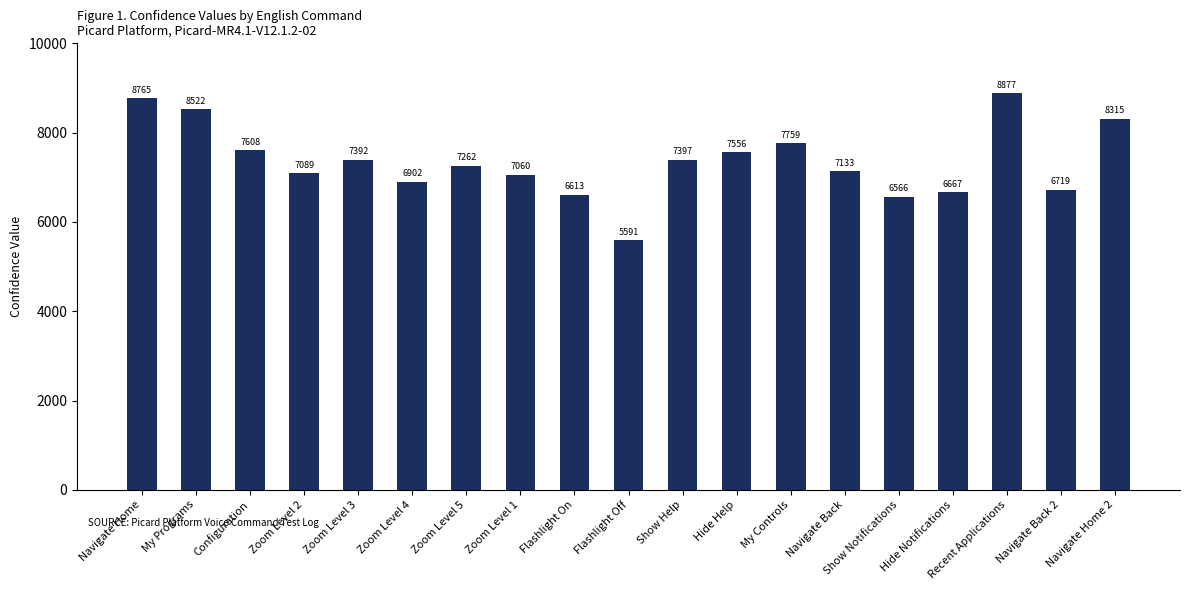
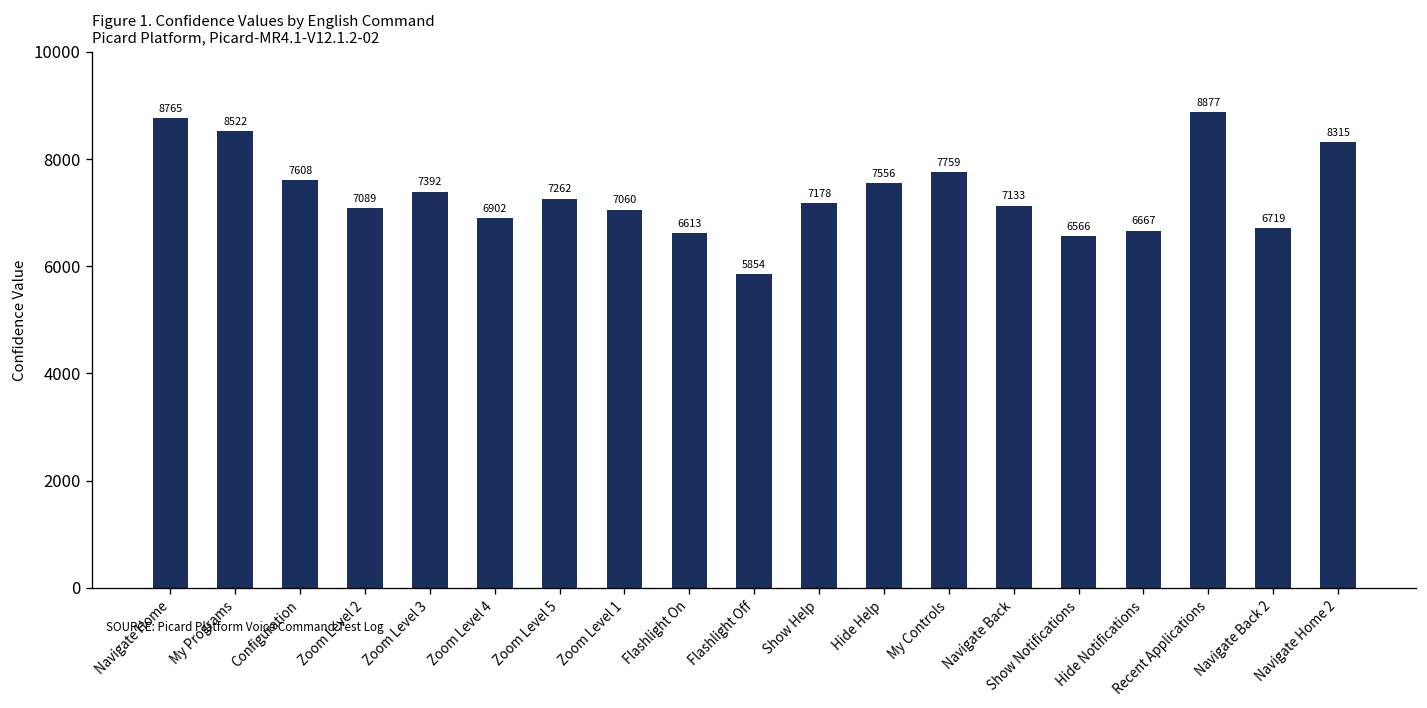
Flashlight Off: 5591 -> 5854
Show Help: 7397 -> 7178
